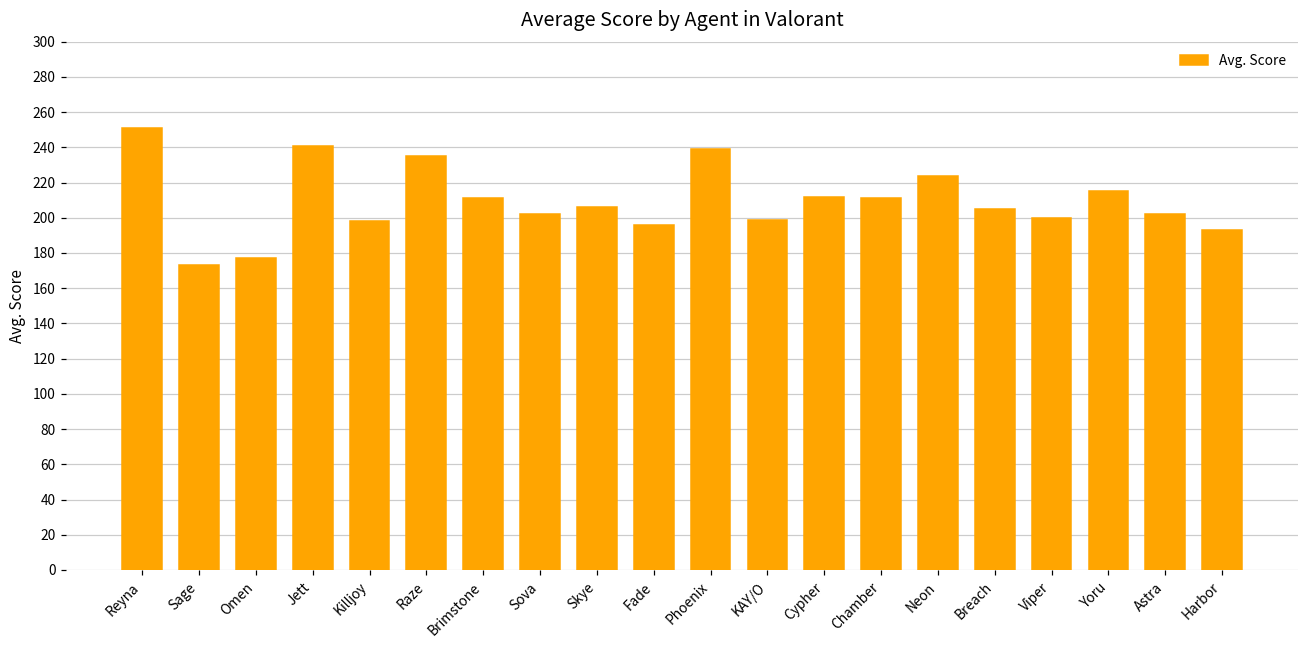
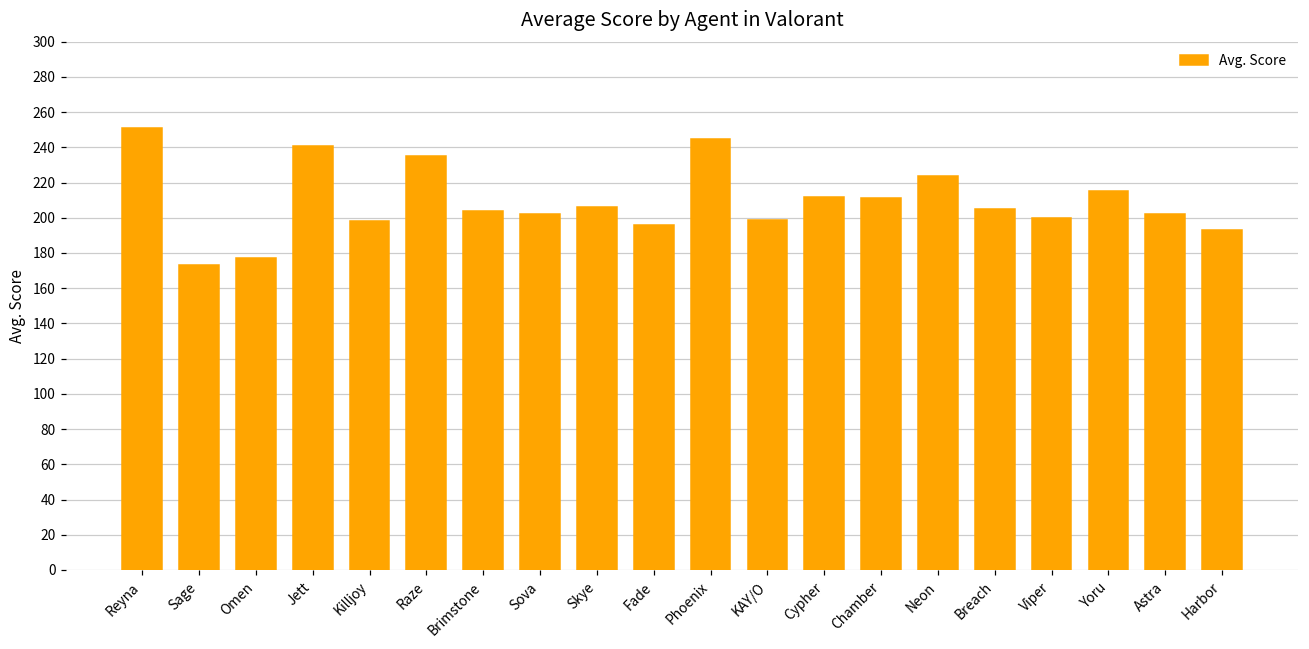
Brimstone: 211 -> 204
Phoenix: 239 -> 245
